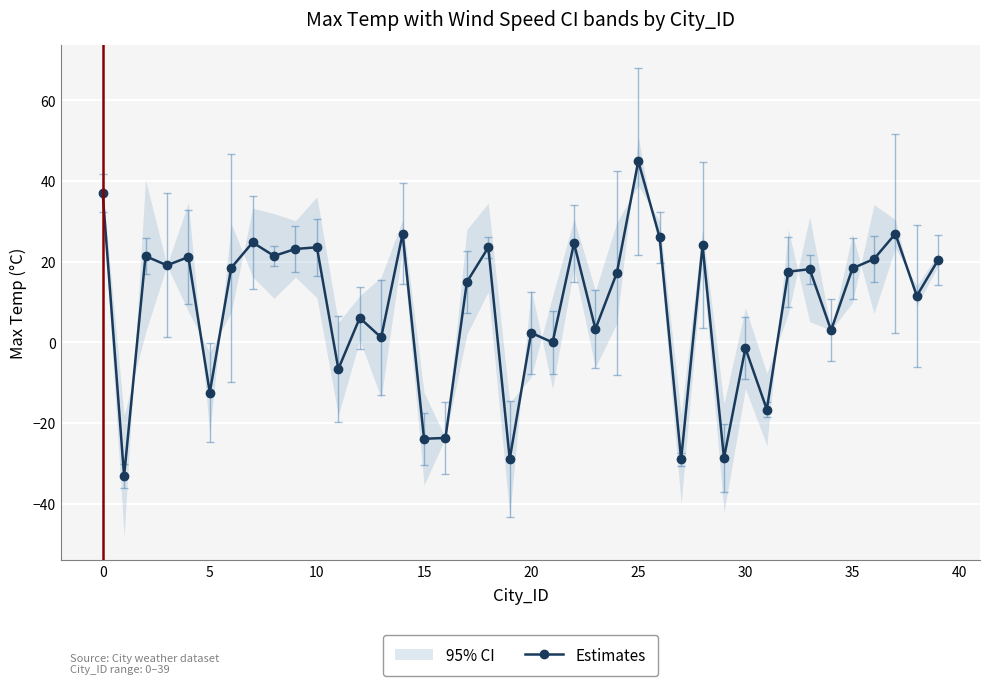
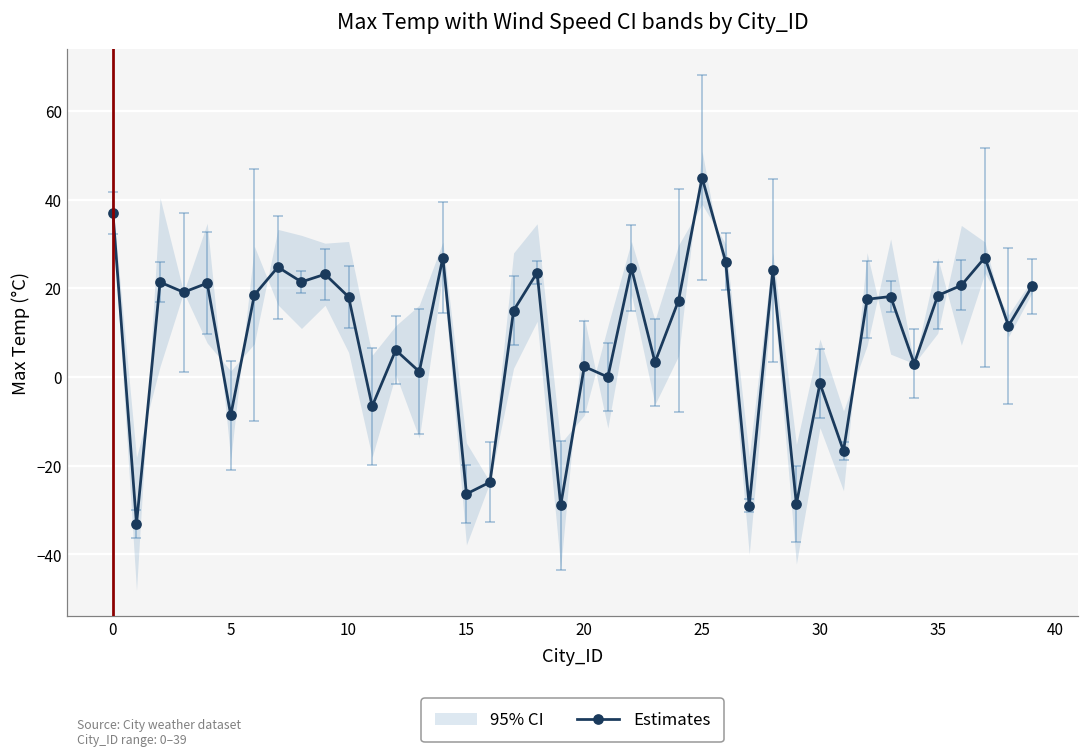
Estimates, 5: -12 -> -9
Estimates, 10: 24 -> 18
Estimates, 15: -24 -> -26
